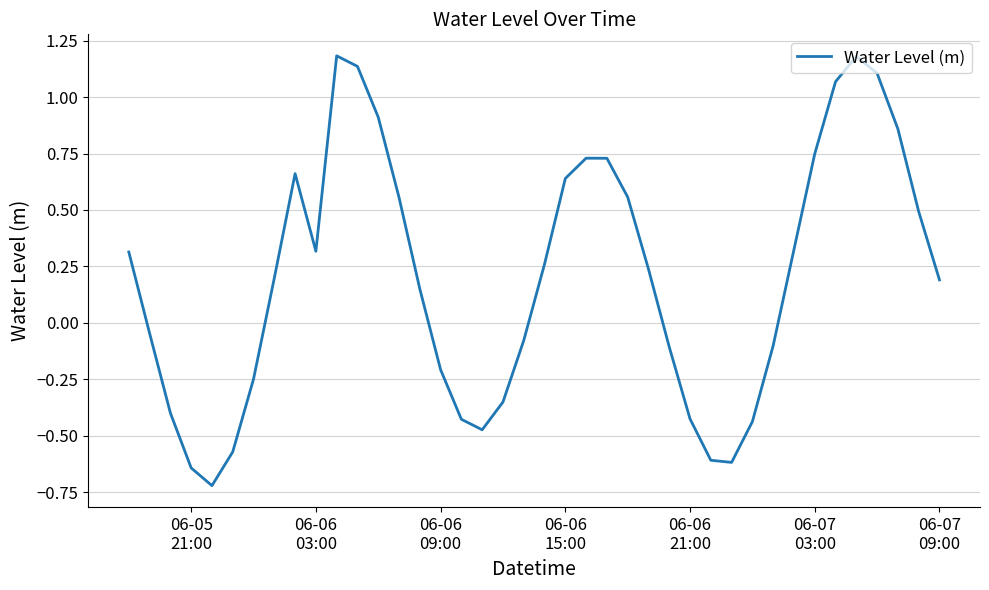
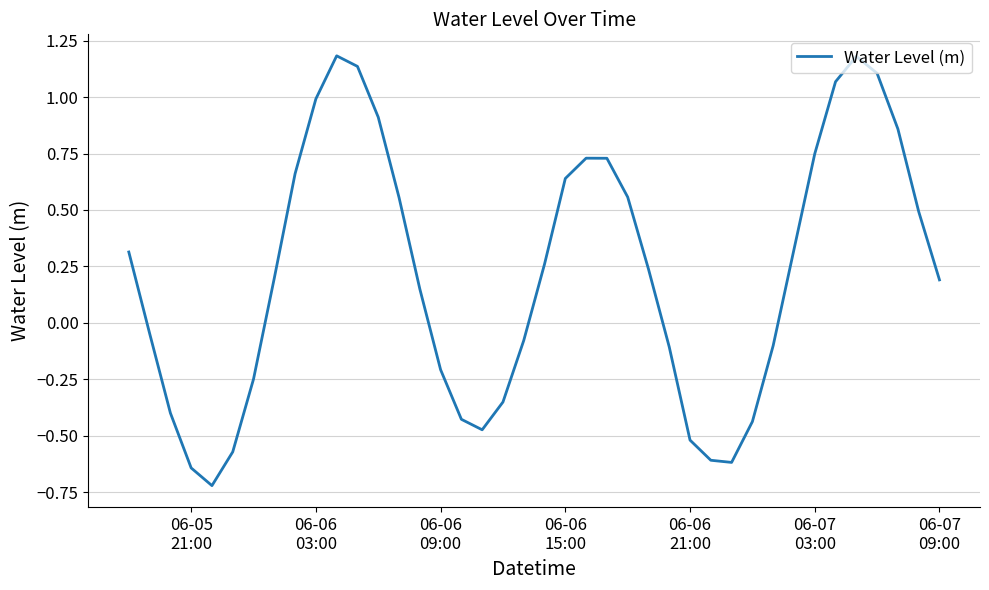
06-06 03:00: 0.32 -> 0.99
06-06 21:00: -0.43 -> -0.52
